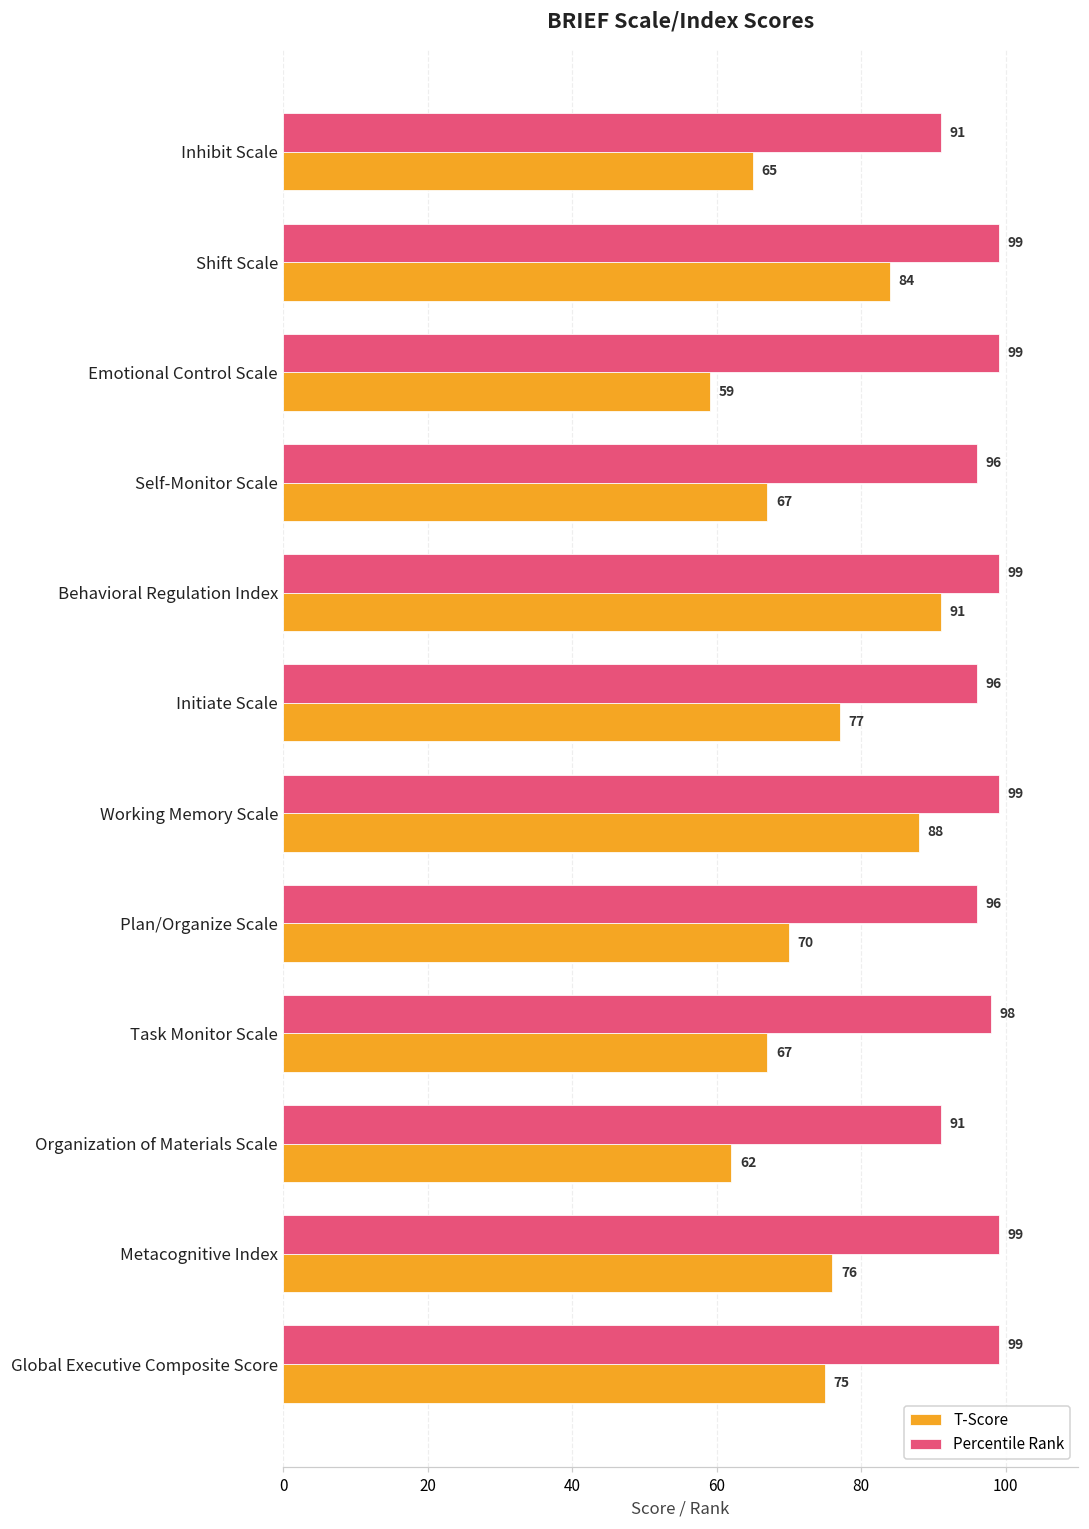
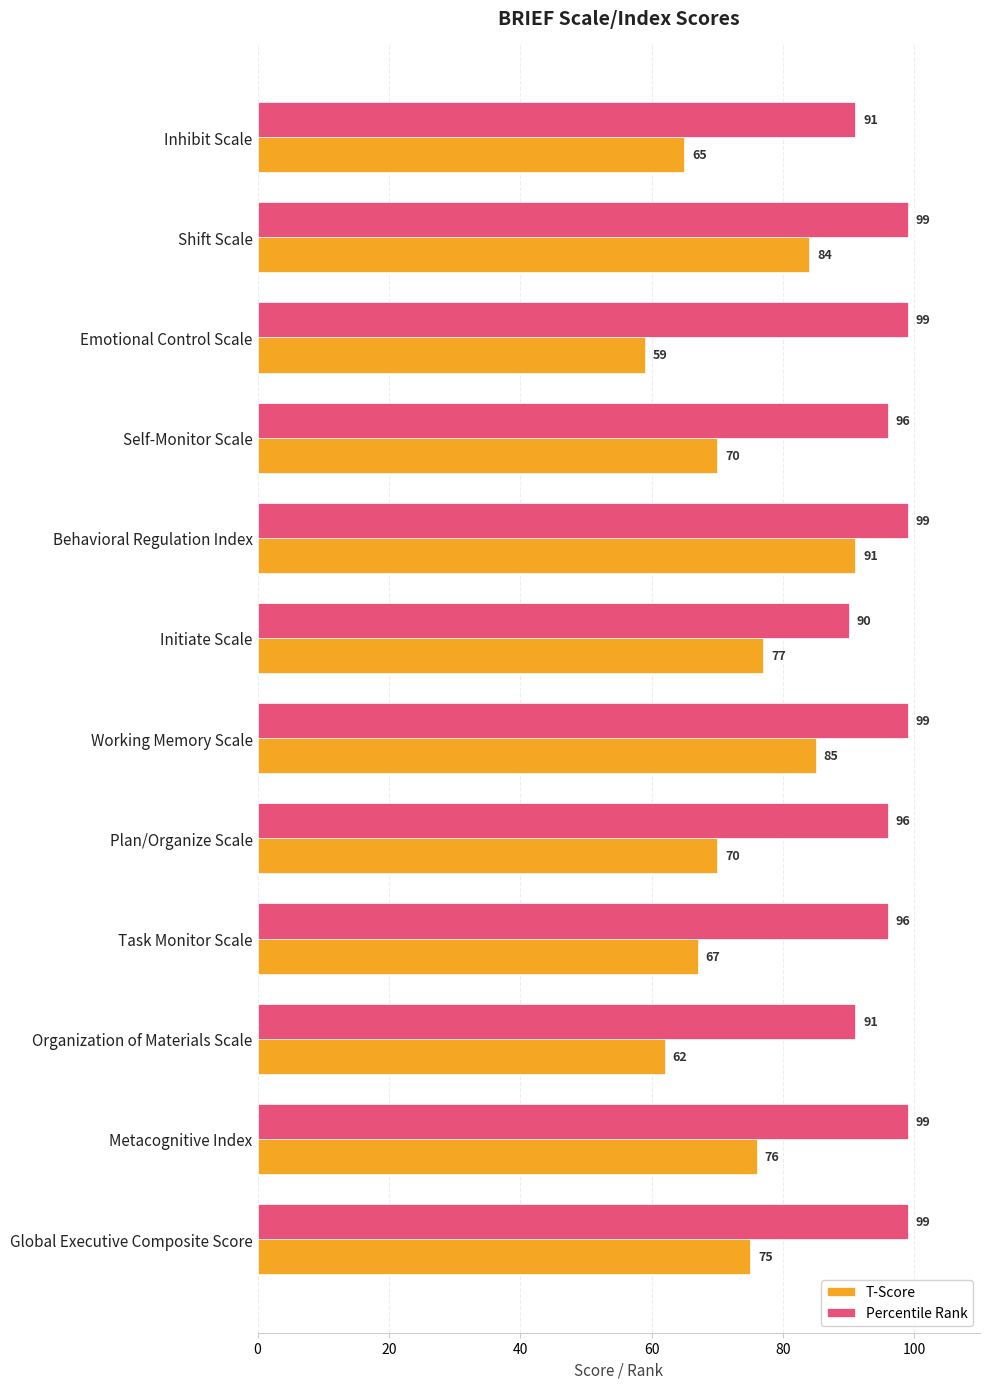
T-Score, Self-Monitor Scale: 67 -> 70
Percentile Rank, Initiate Scale: 96 -> 90
T-Score, Working Memory Scale: 88 -> 85
Percentile Rank, Task Monitor Scale: 98 -> 96
